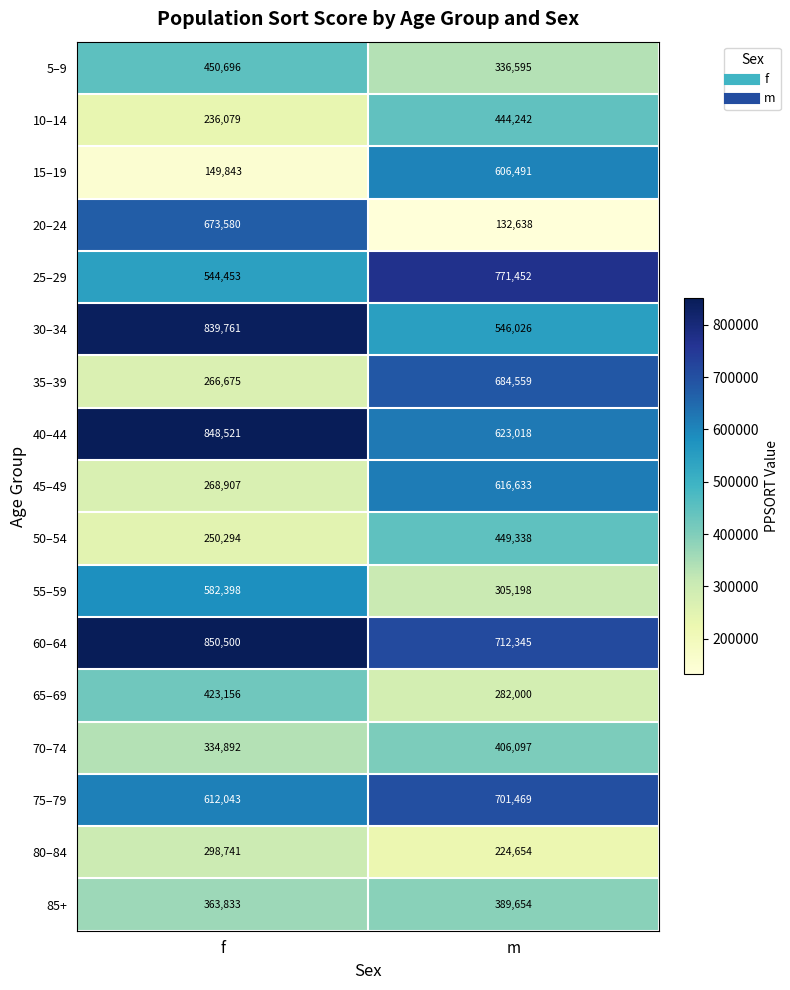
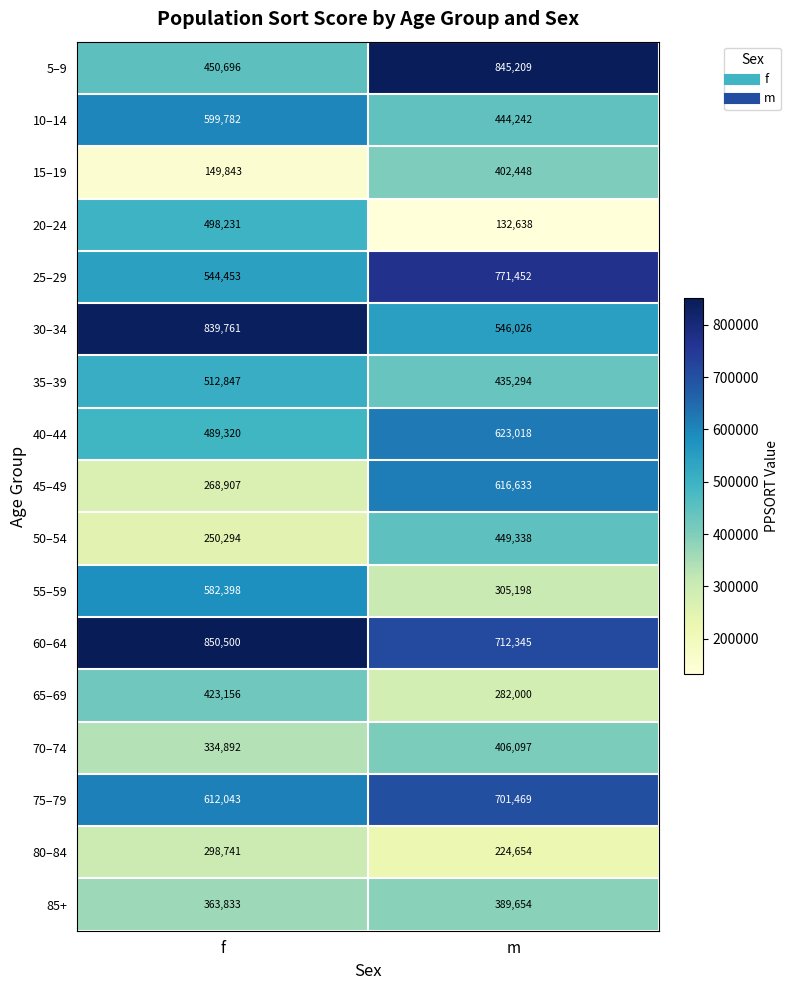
5–9, m: 336,595 -> 845,209
10–14, f: 236,079 -> 599,782
15–19, m: 606,491 -> 402,448
20–24, f: 673,580 -> 498,231
35–39, f: 266,675 -> 512,847
35–39, m: 684,559 -> 435,294
40–44, f: 848,521 -> 489,320
